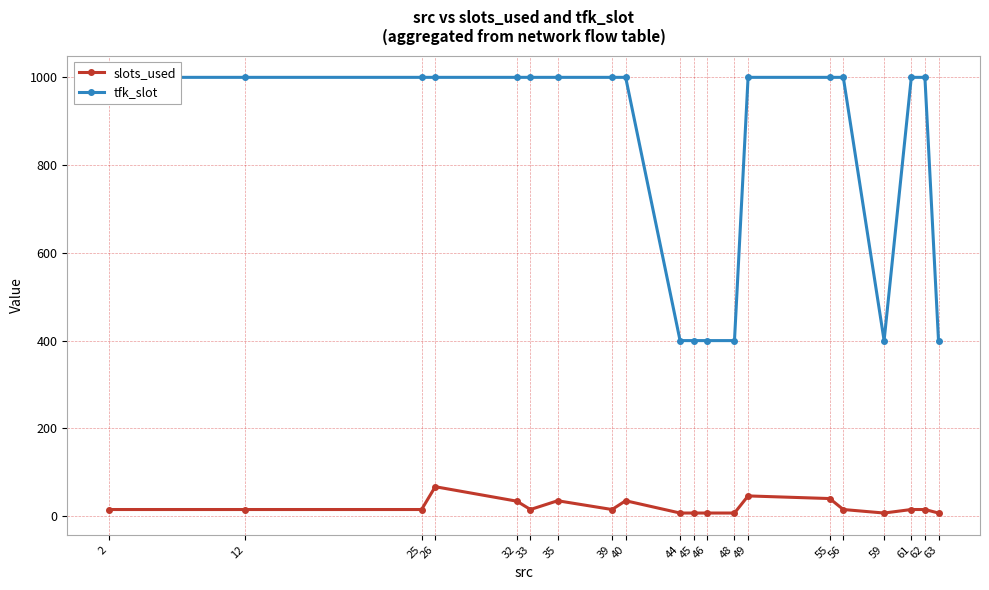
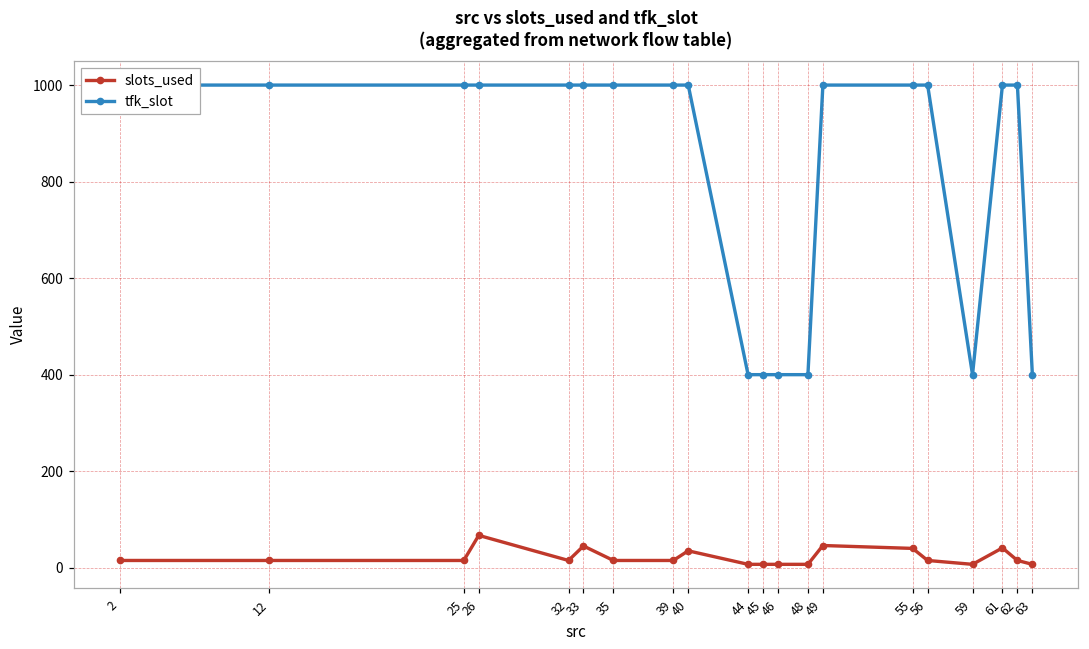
slots_used, 32: 30 -> 20
slots_used, 33: 20 -> 50
slots_used, 35: 40 -> 20
slots_used, 61: 20 -> 40
